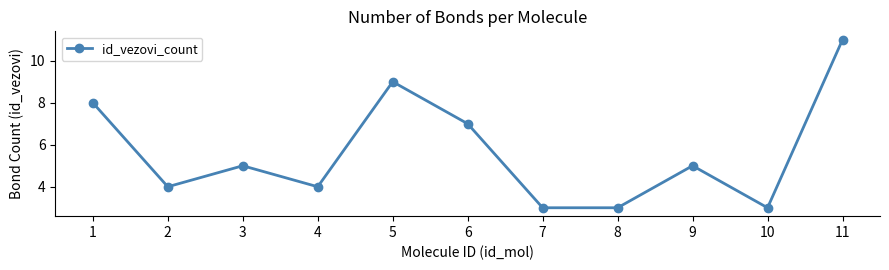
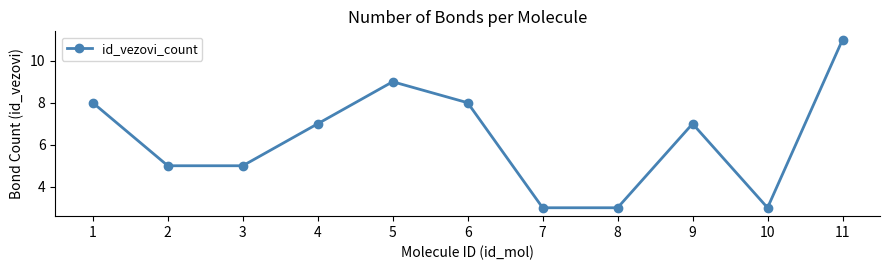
2: 4 -> 5
4: 4 -> 7
6: 7 -> 8
9: 5 -> 7
